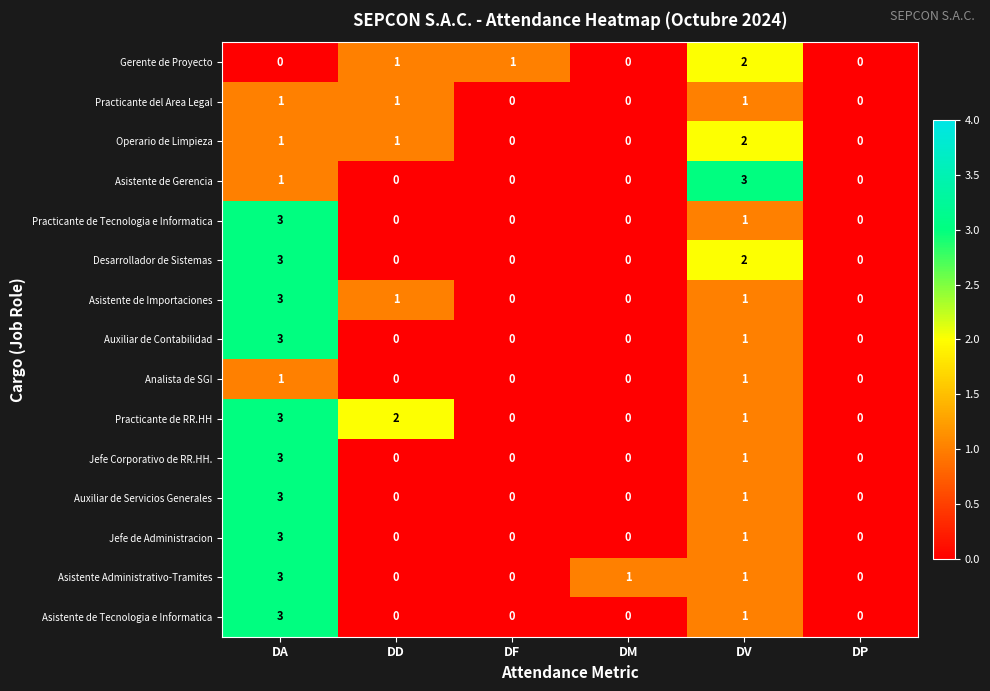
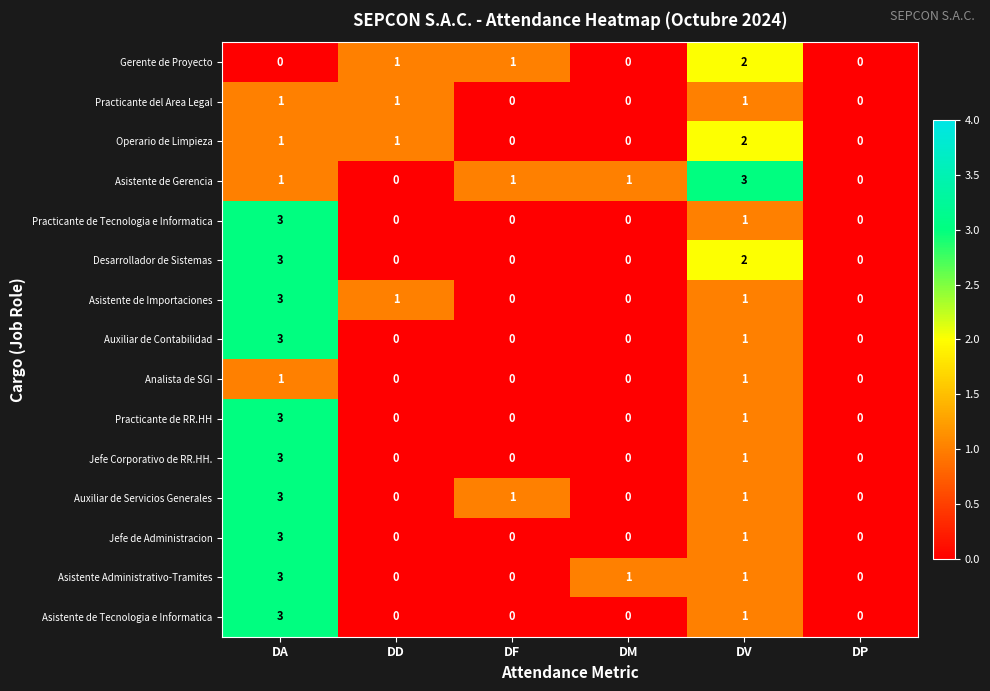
Asistente de Gerencia, DF: 0 -> 1
Asistente de Gerencia, DM: 0 -> 1
Practicante de RR.HH, DD: 2 -> 0
Auxiliar de Servicios Generales, DF: 0 -> 1
